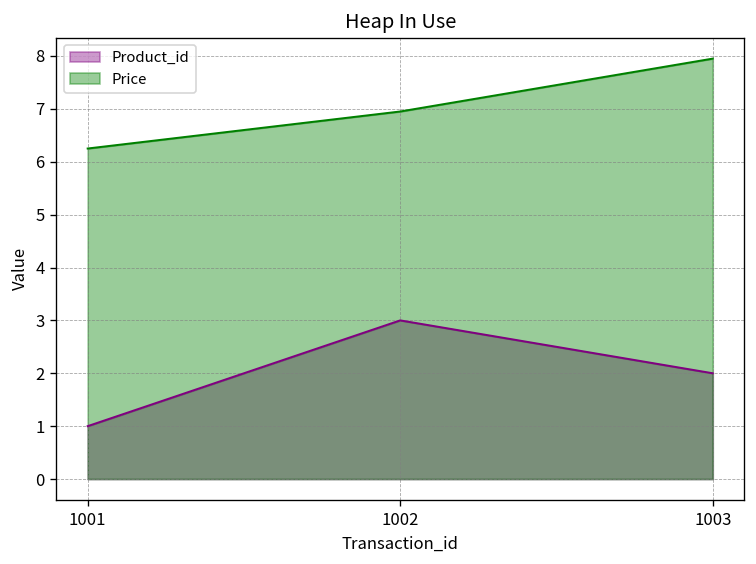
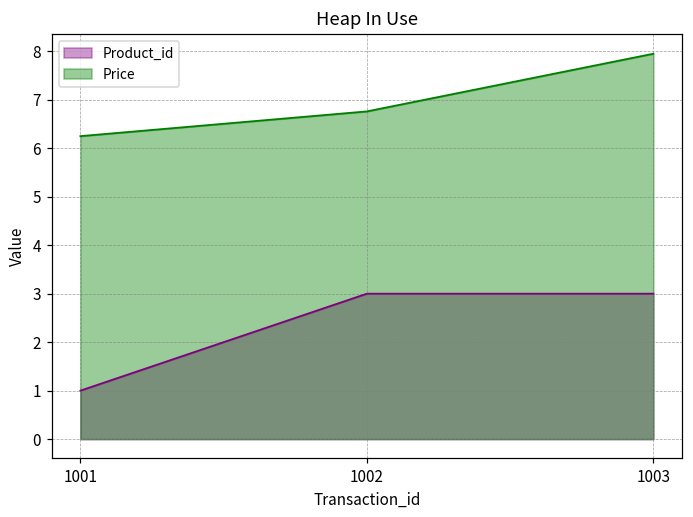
Price, 1002: 7.0 -> 6.8
Product_id, 1003: 2 -> 3
